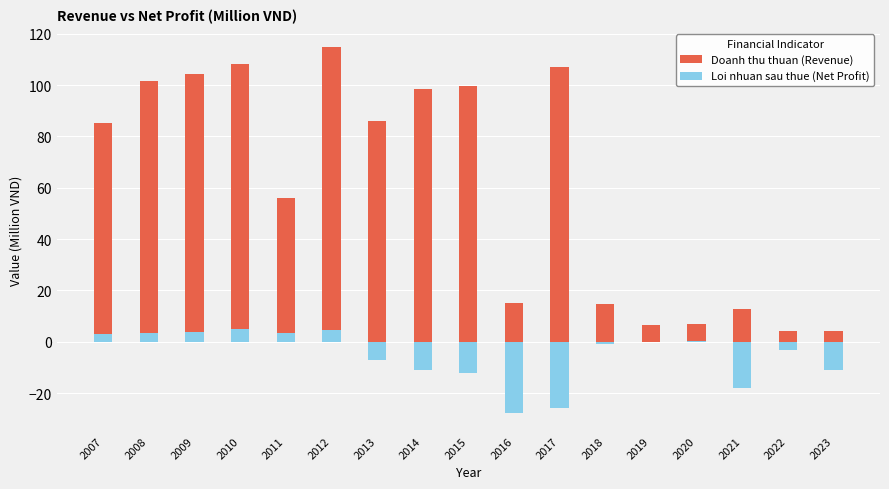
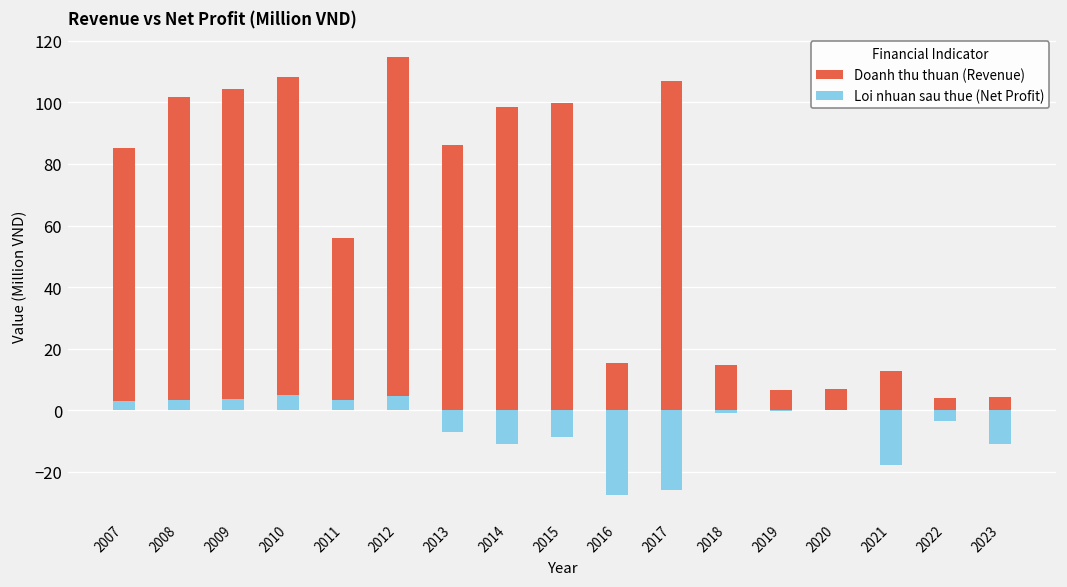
Loi nhuan sau thue (Net Profit), 2015: -12 -> -9
